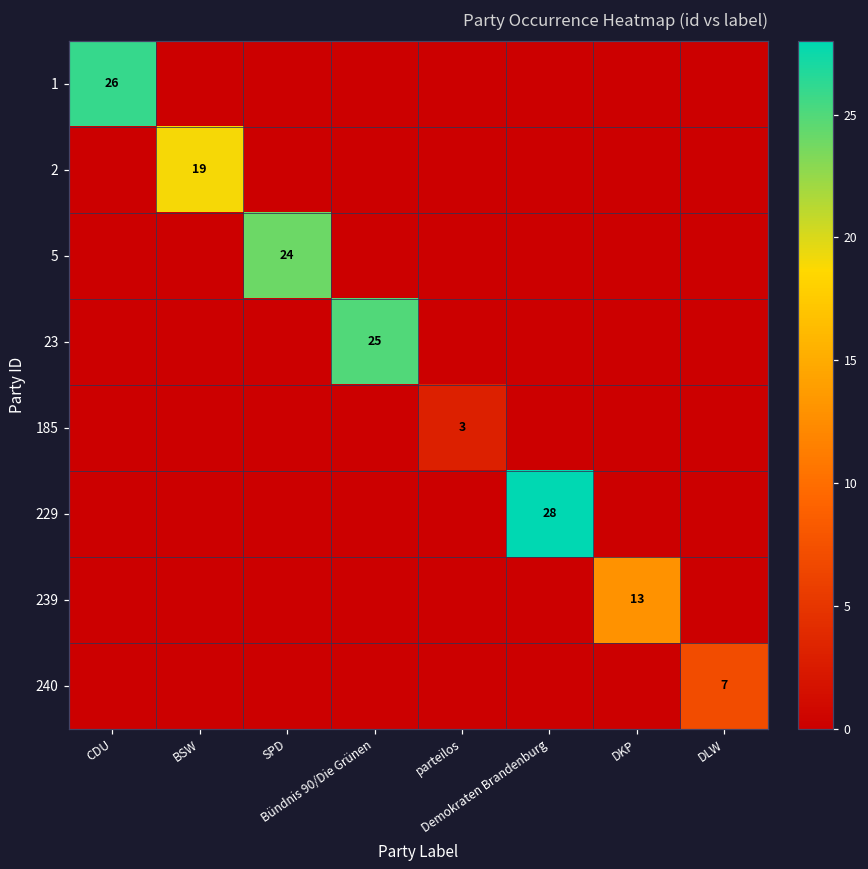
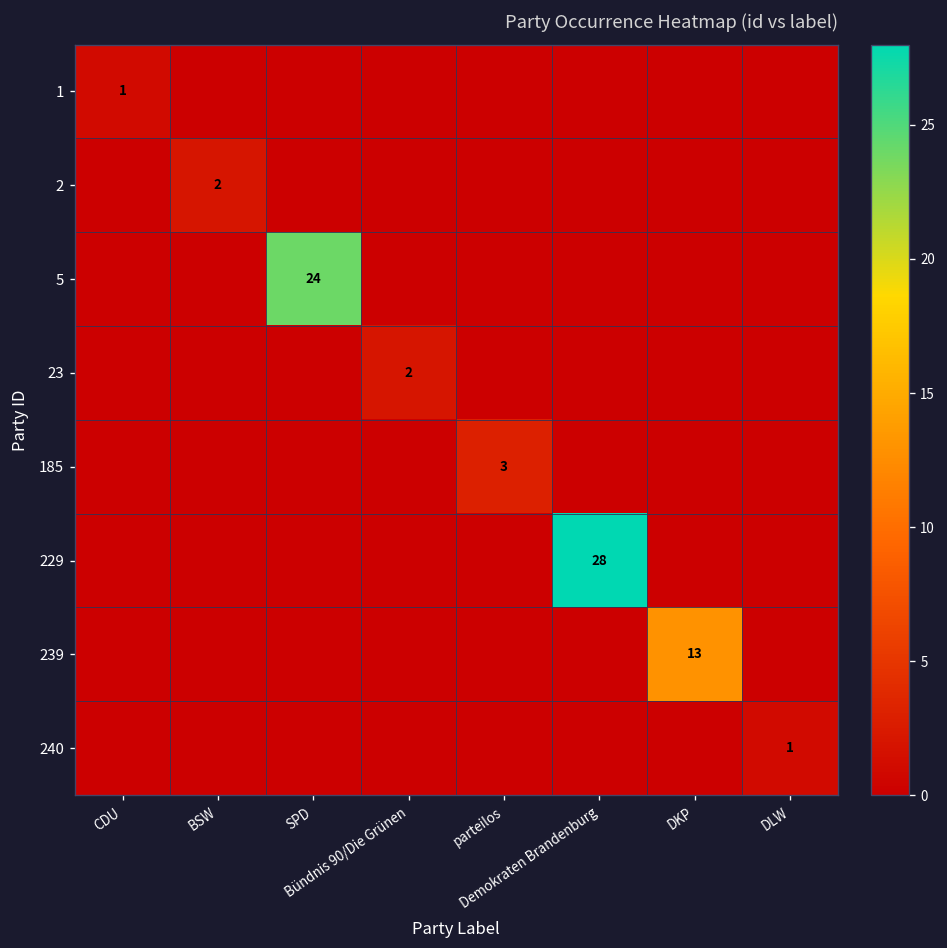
1, CDU: 26 -> 1
2, BSW: 19 -> 2
23, Bündnis 90/Die Grünen: 25 -> 2
240, DLW: 7 -> 1
